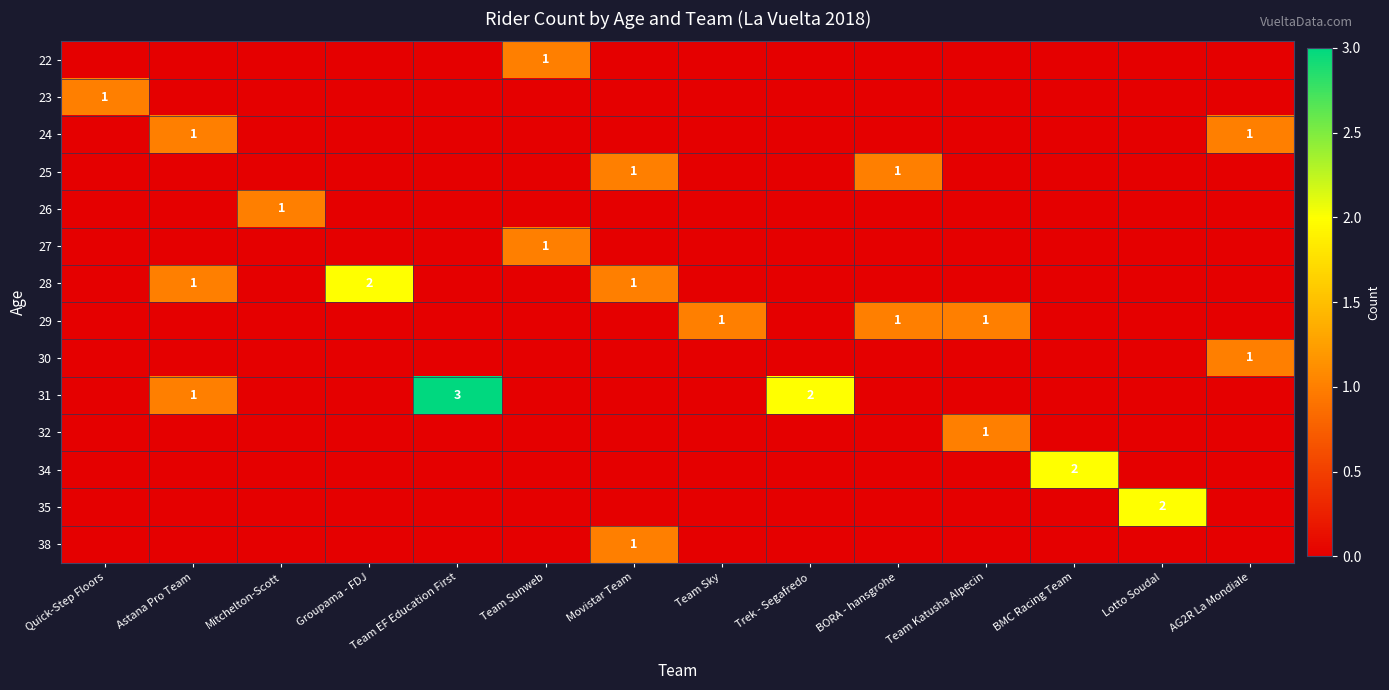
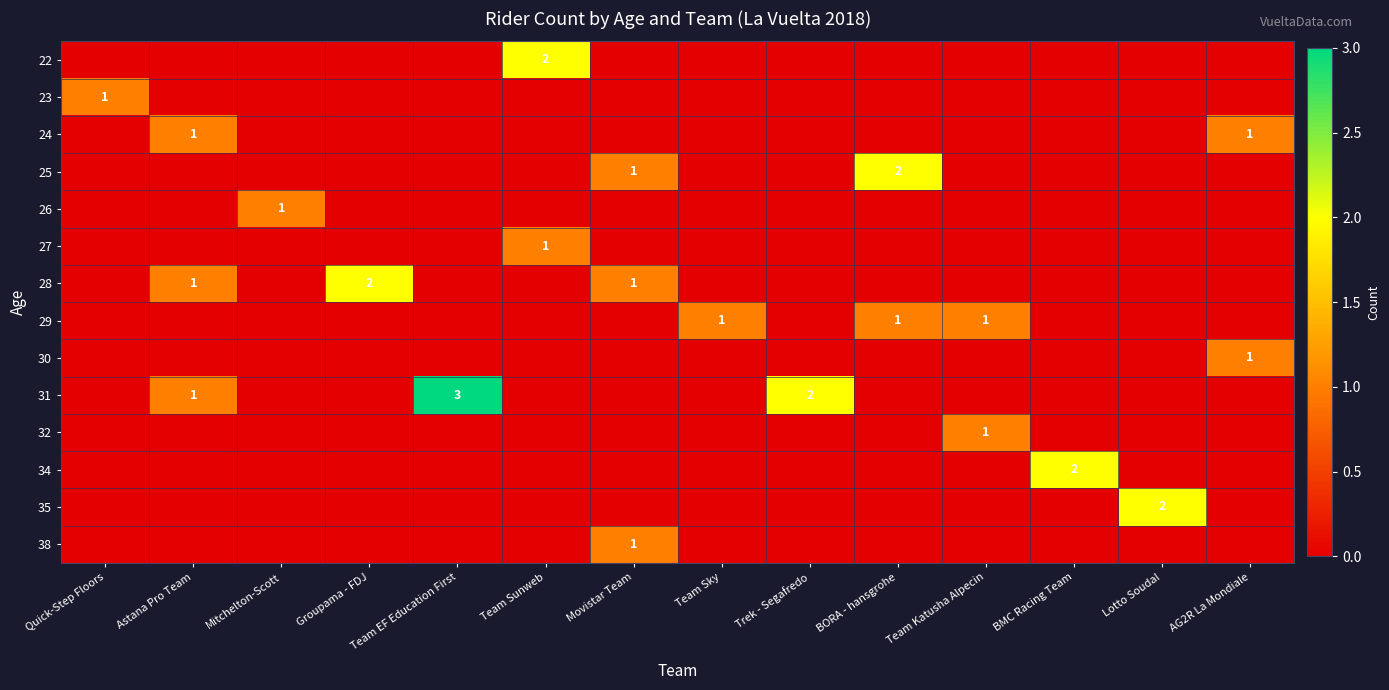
22, Team Sunweb: 1 -> 2
25, BORA - hansgrohe: 1 -> 2
